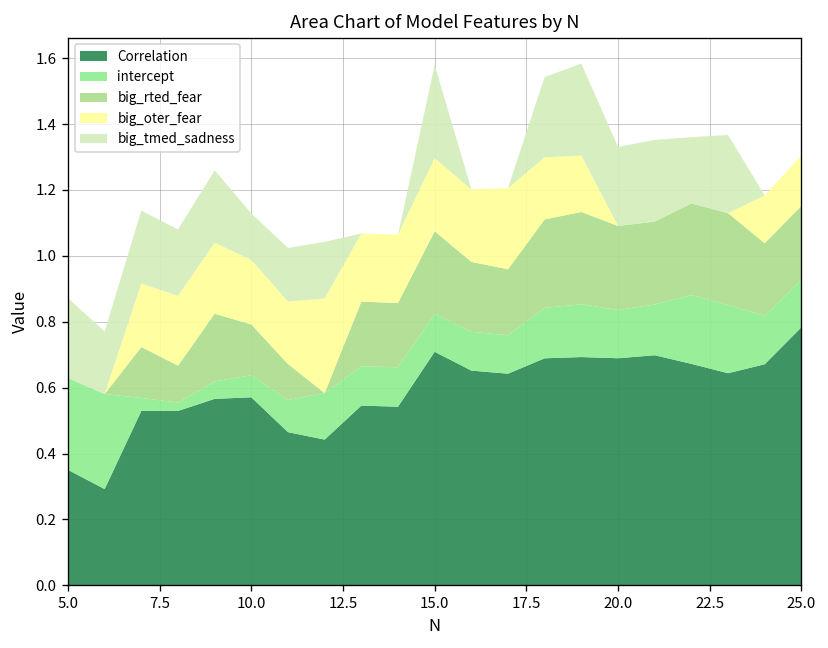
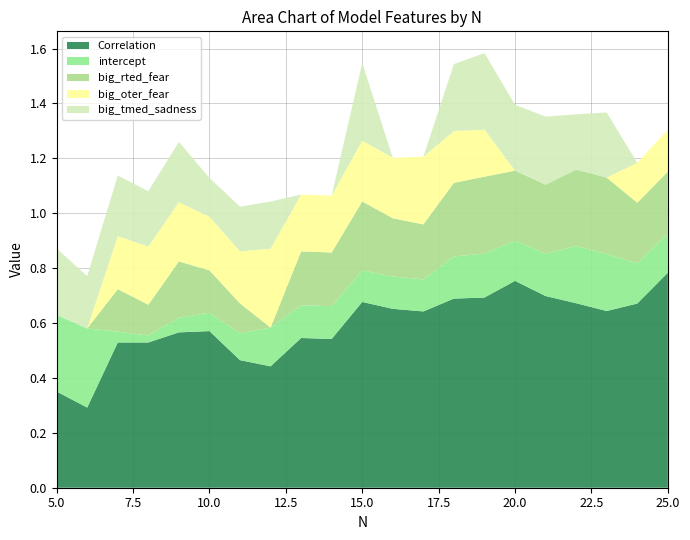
Correlation, 15.0: 0.71 -> 0.68
Correlation, 20.0: 0.69 -> 0.75
